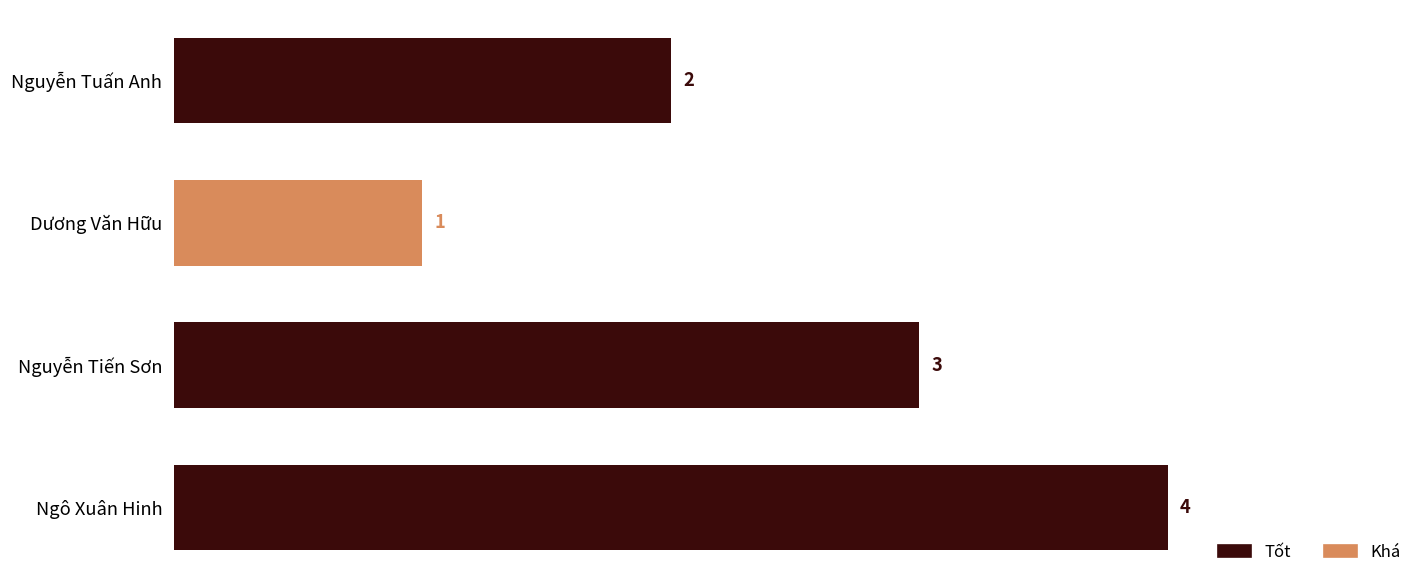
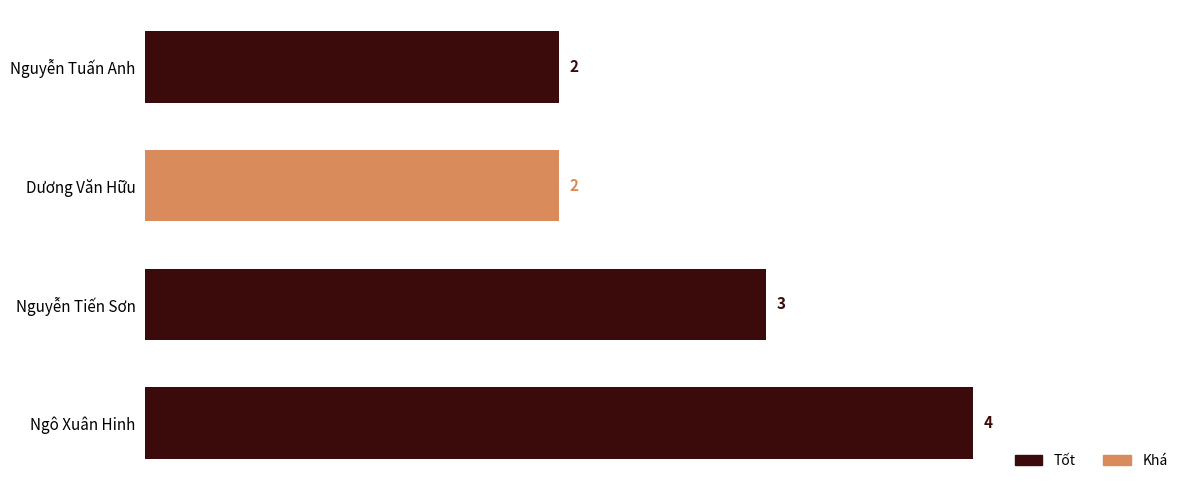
Dương Văn Hữu: 1 -> 2
